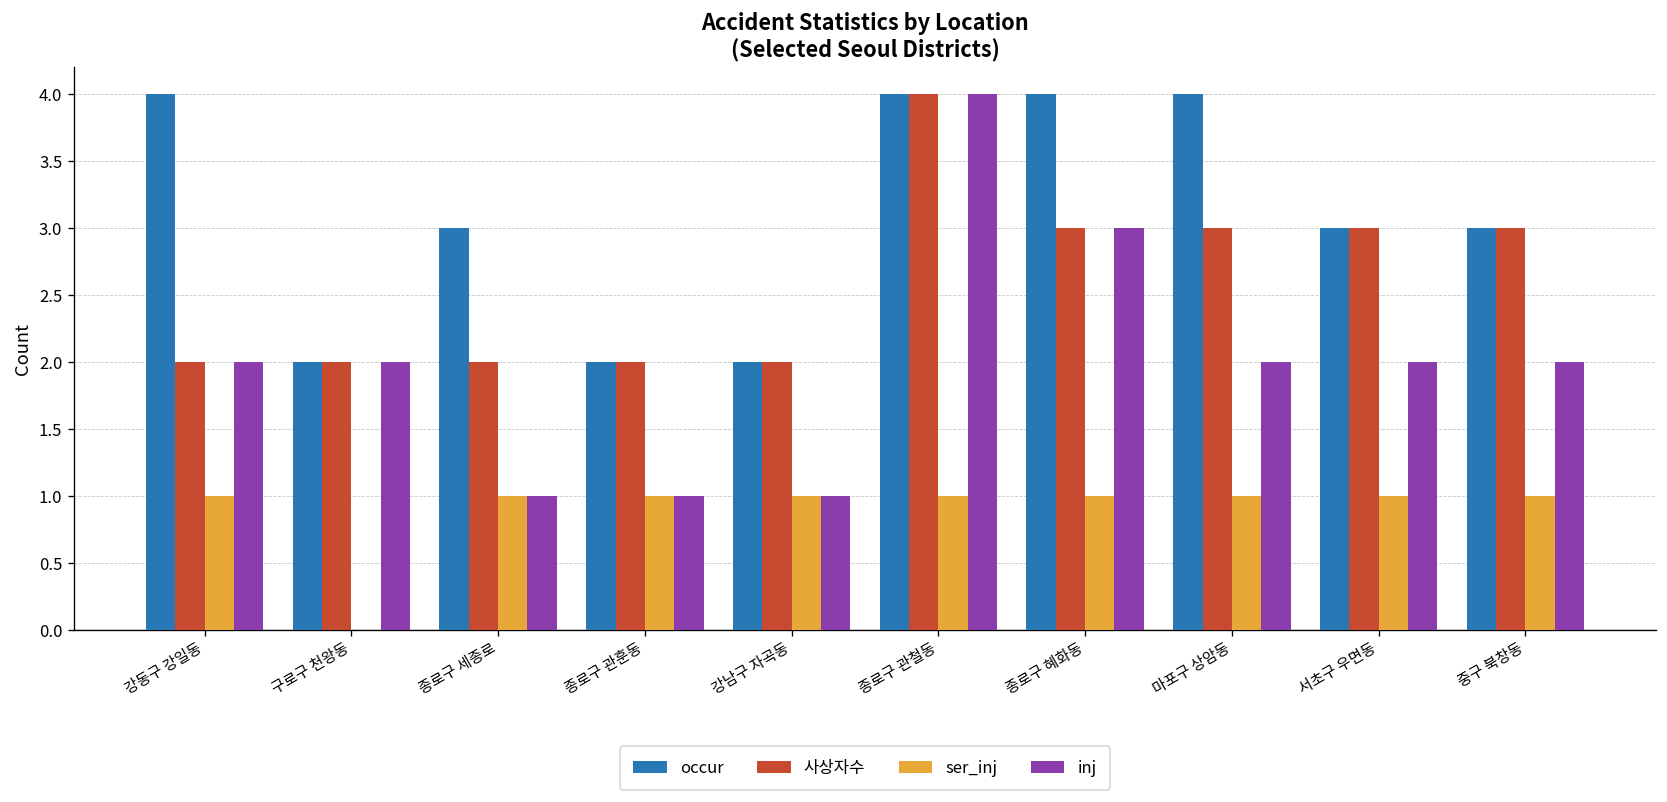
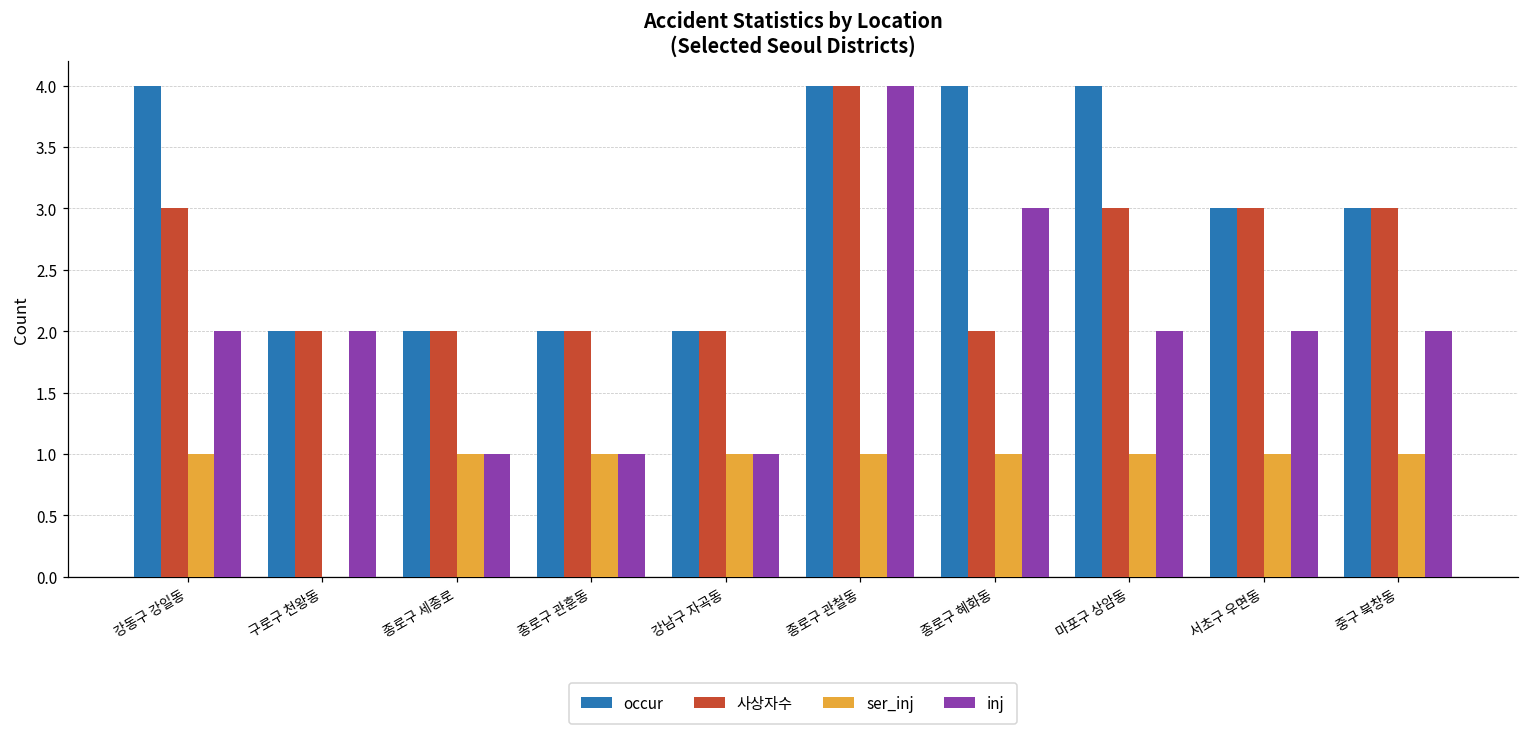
사상자수, 강동구 강일동: 2 -> 3
occur, 종로구 세종로: 3 -> 2
사상자수, 종로구 혜화동: 3 -> 2
